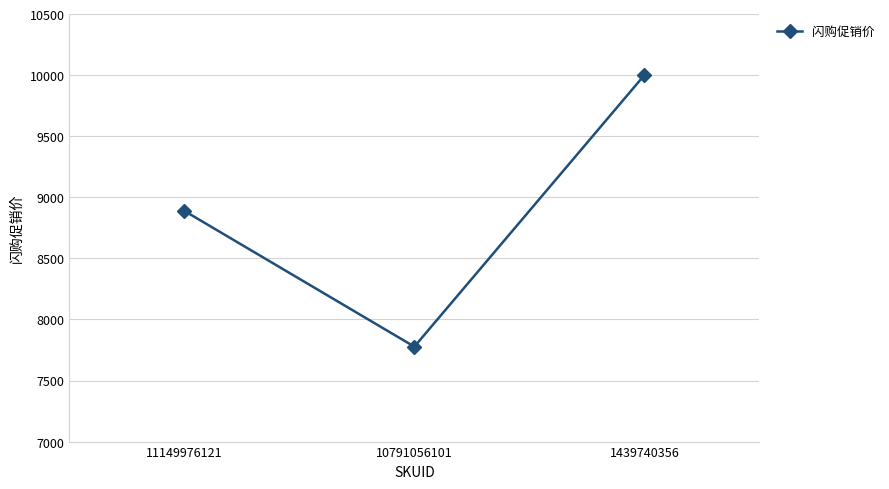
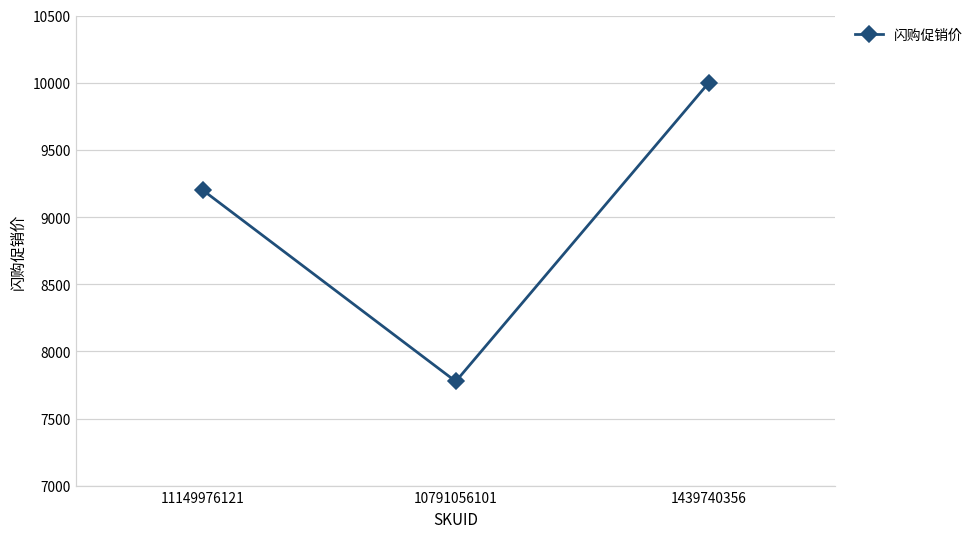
11149976121: 8890 -> 9200
